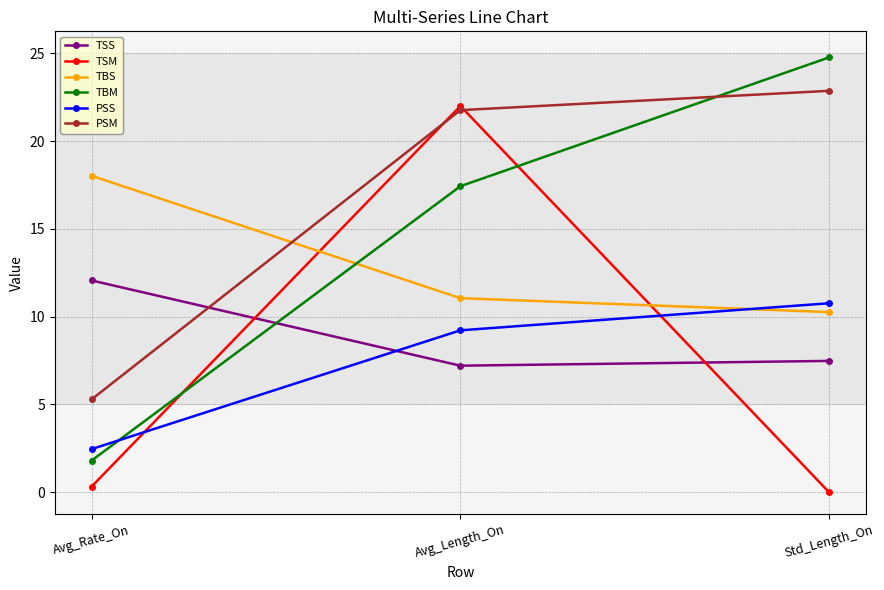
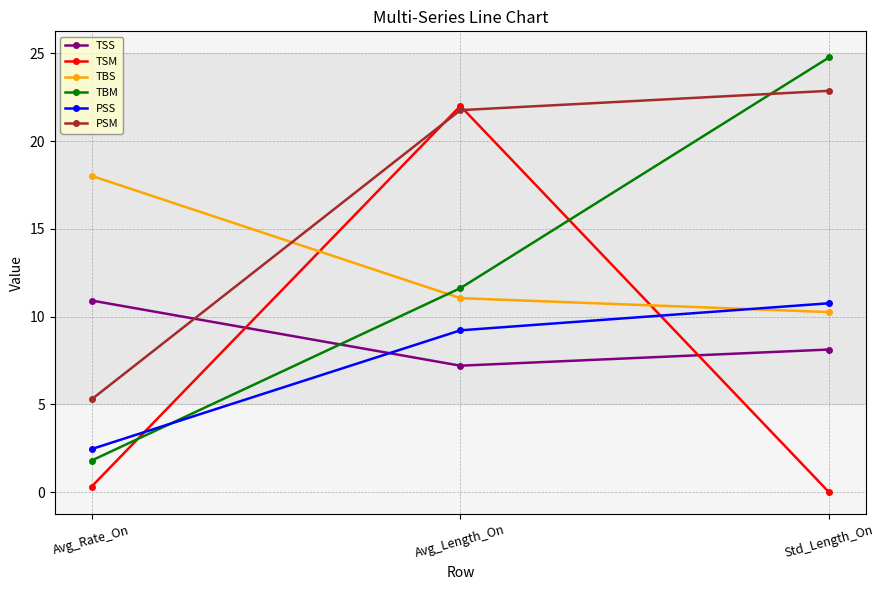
TSS, Avg_Rate_On: 12.1 -> 10.9
TBM, Avg_Length_On: 17.4 -> 11.6
TSS, Std_Length_On: 7.5 -> 8.1
